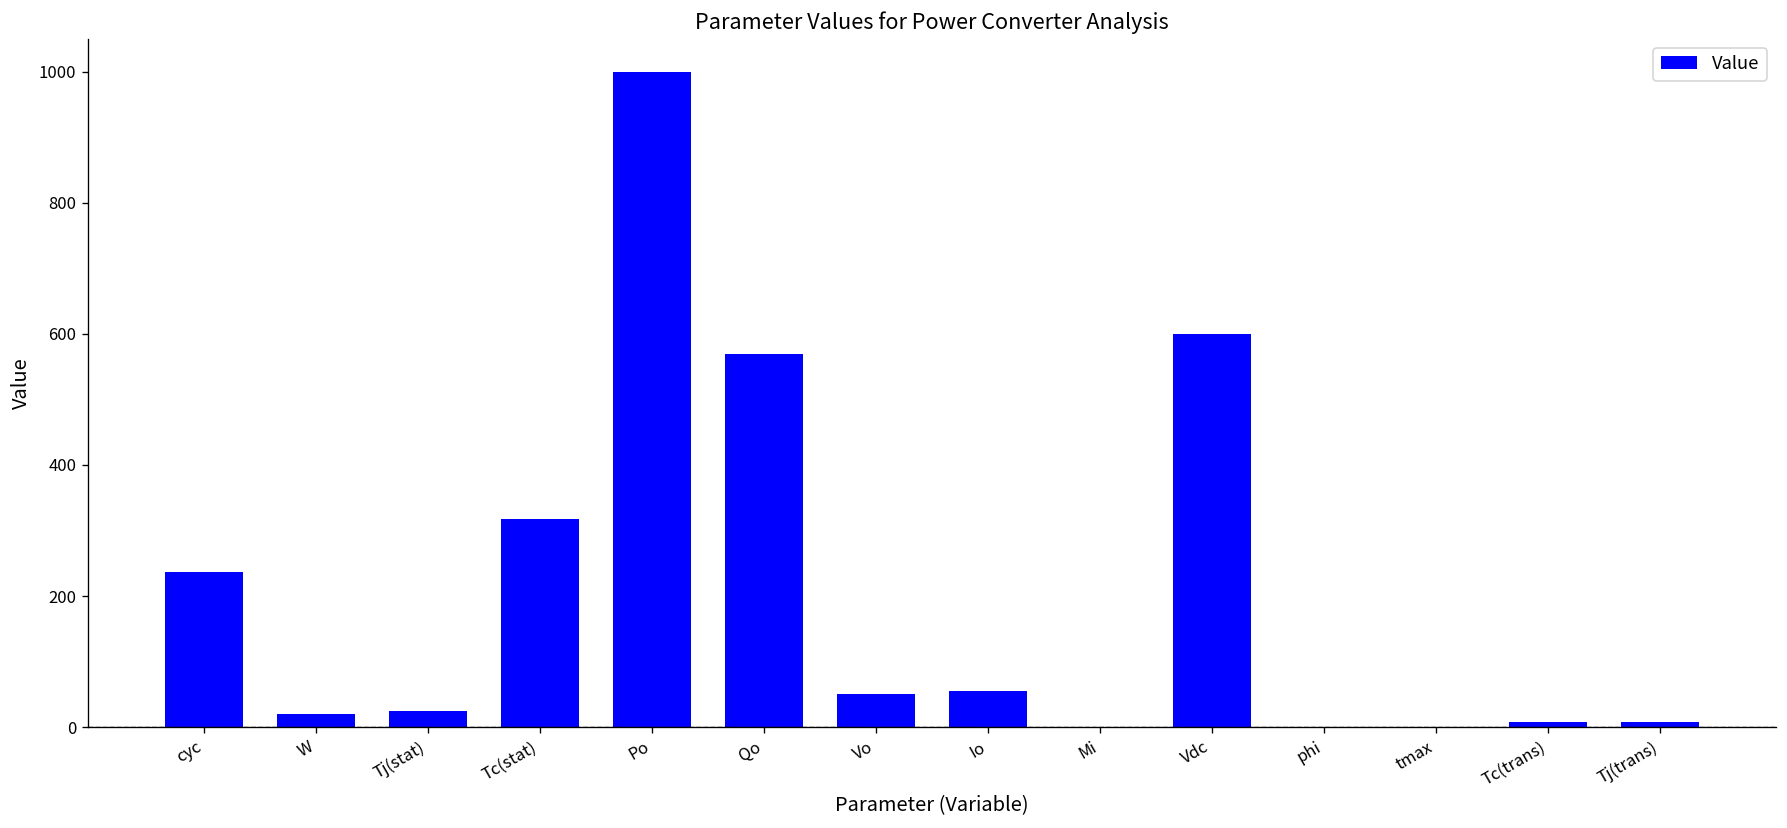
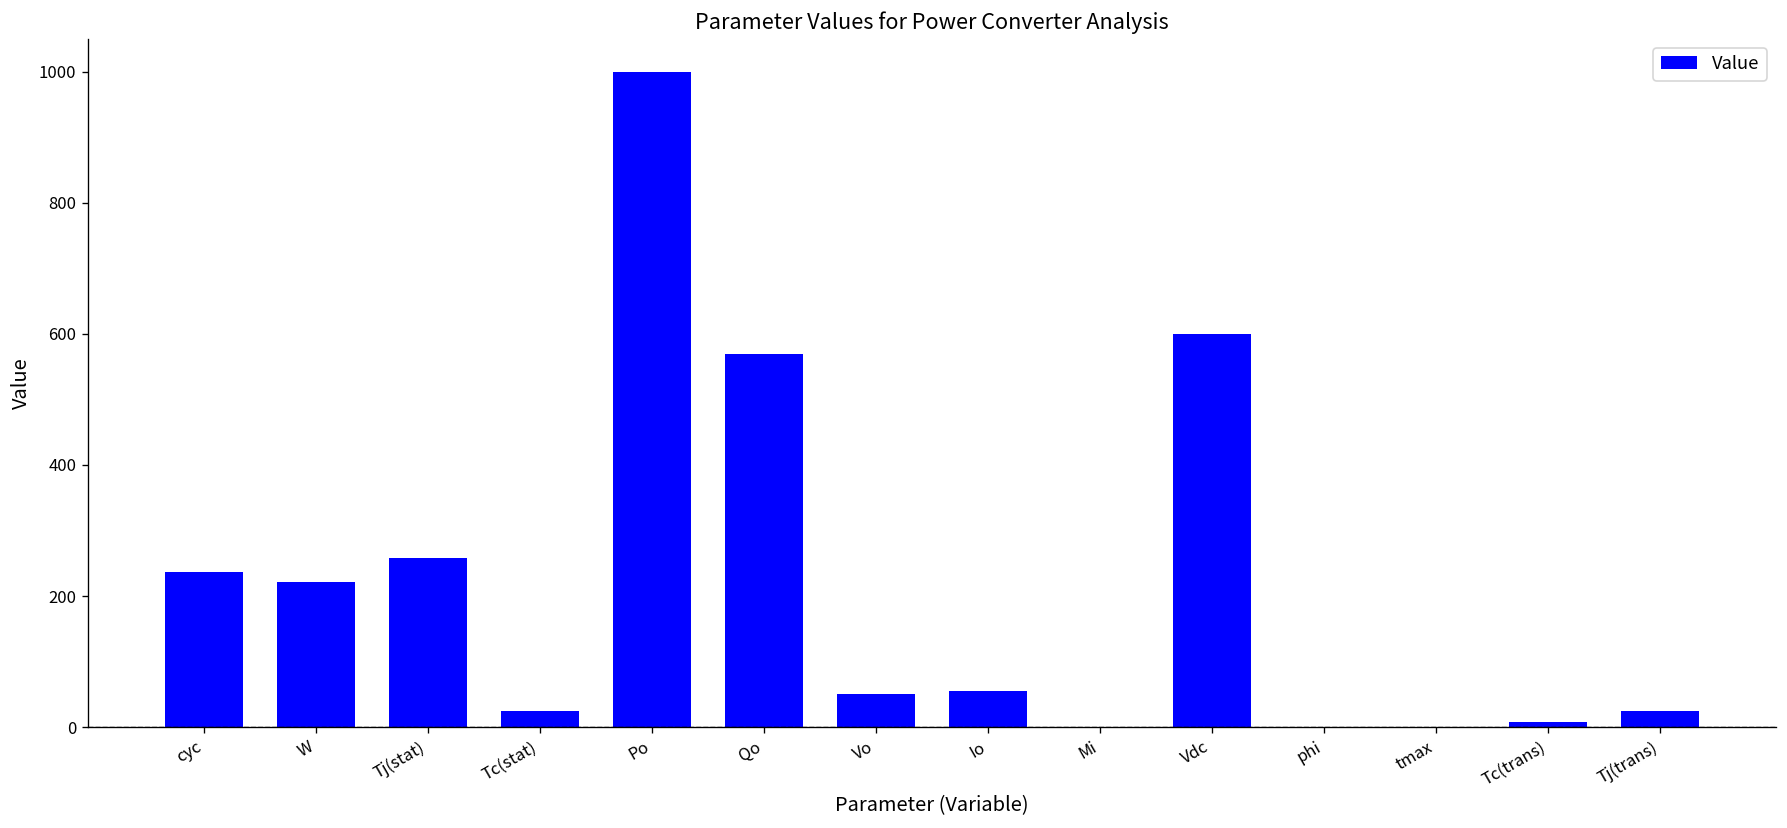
W: 20 -> 220
Tj(stat): 30 -> 260
Tc(stat): 320 -> 30
Tj(trans): 10 -> 30
